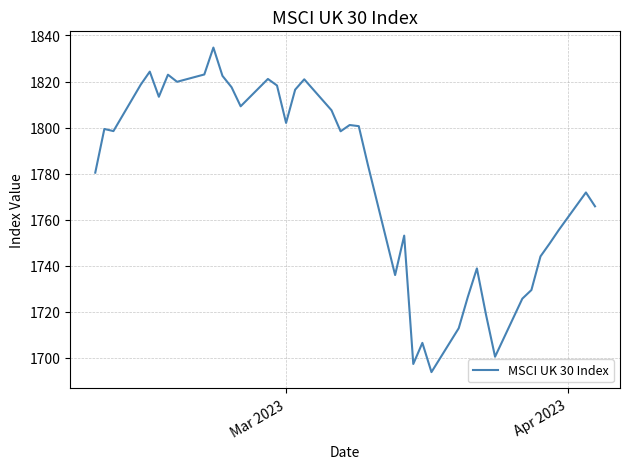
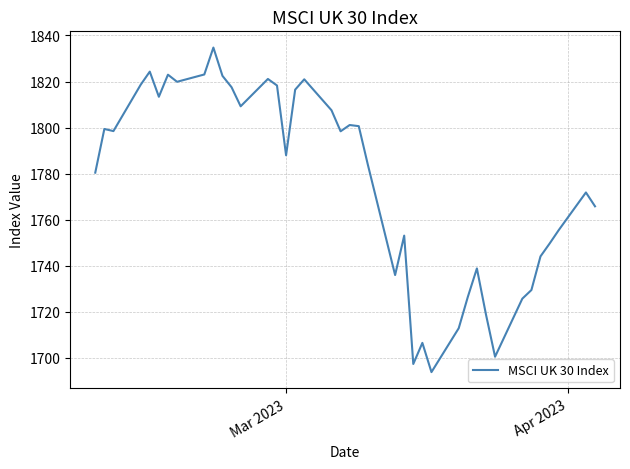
Mar 2023: 1802 -> 1788
